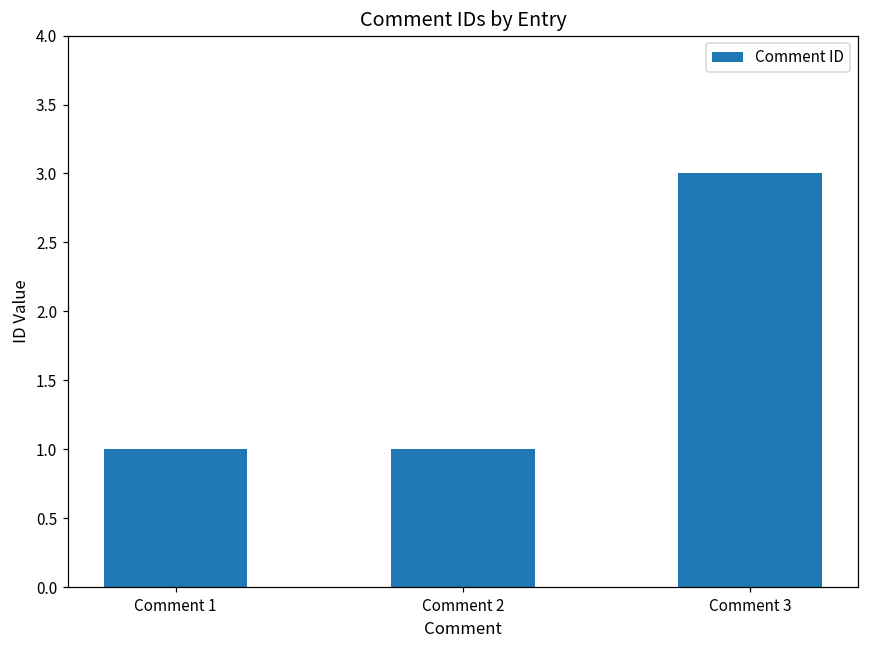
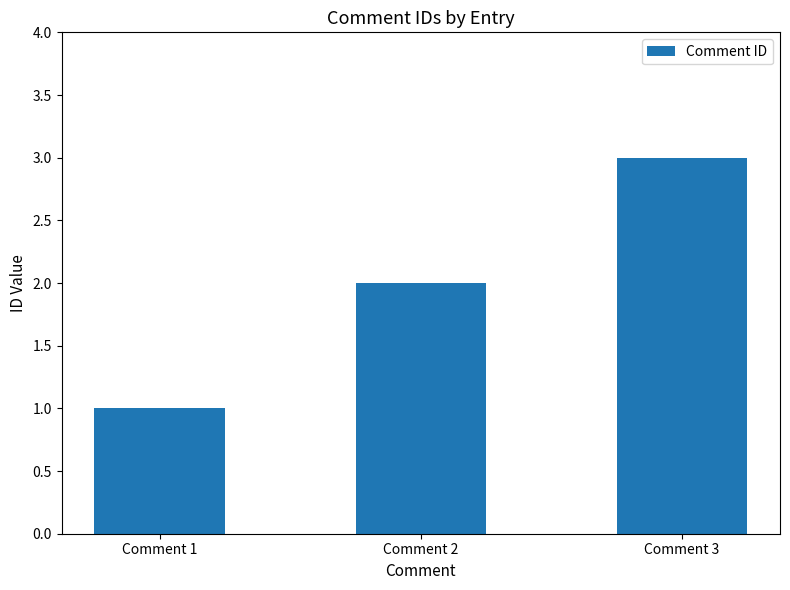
Comment 2: 1 -> 2
